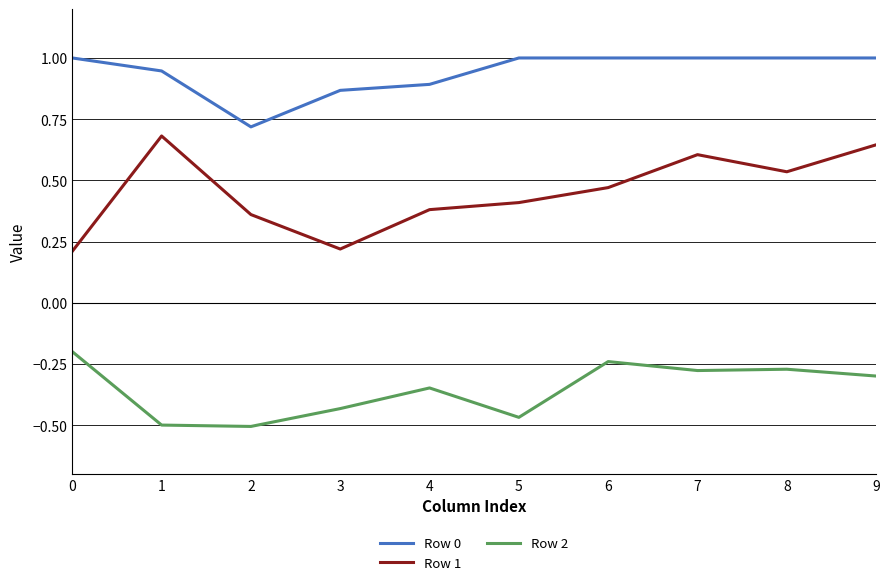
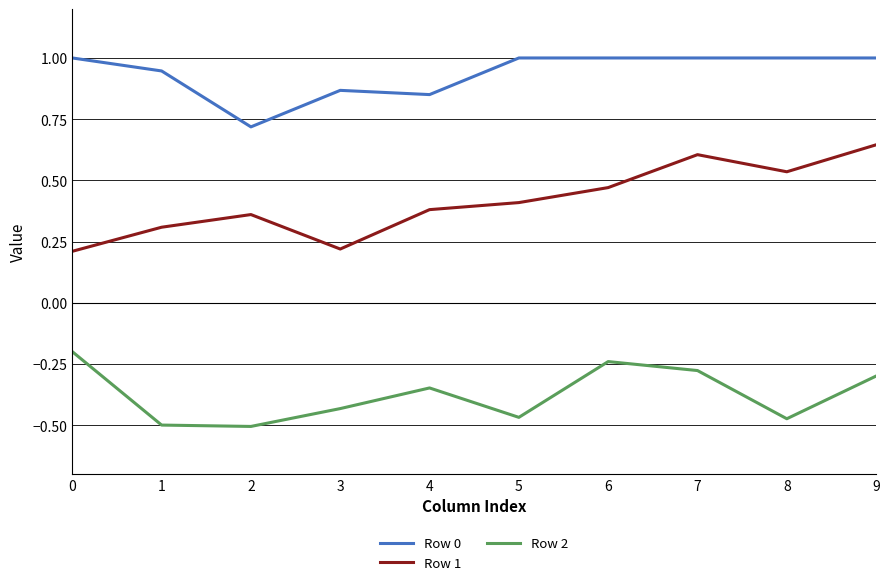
Row 1, 1: 0.68 -> 0.31
Row 0, 4: 0.89 -> 0.85
Row 2, 8: -0.27 -> -0.47
